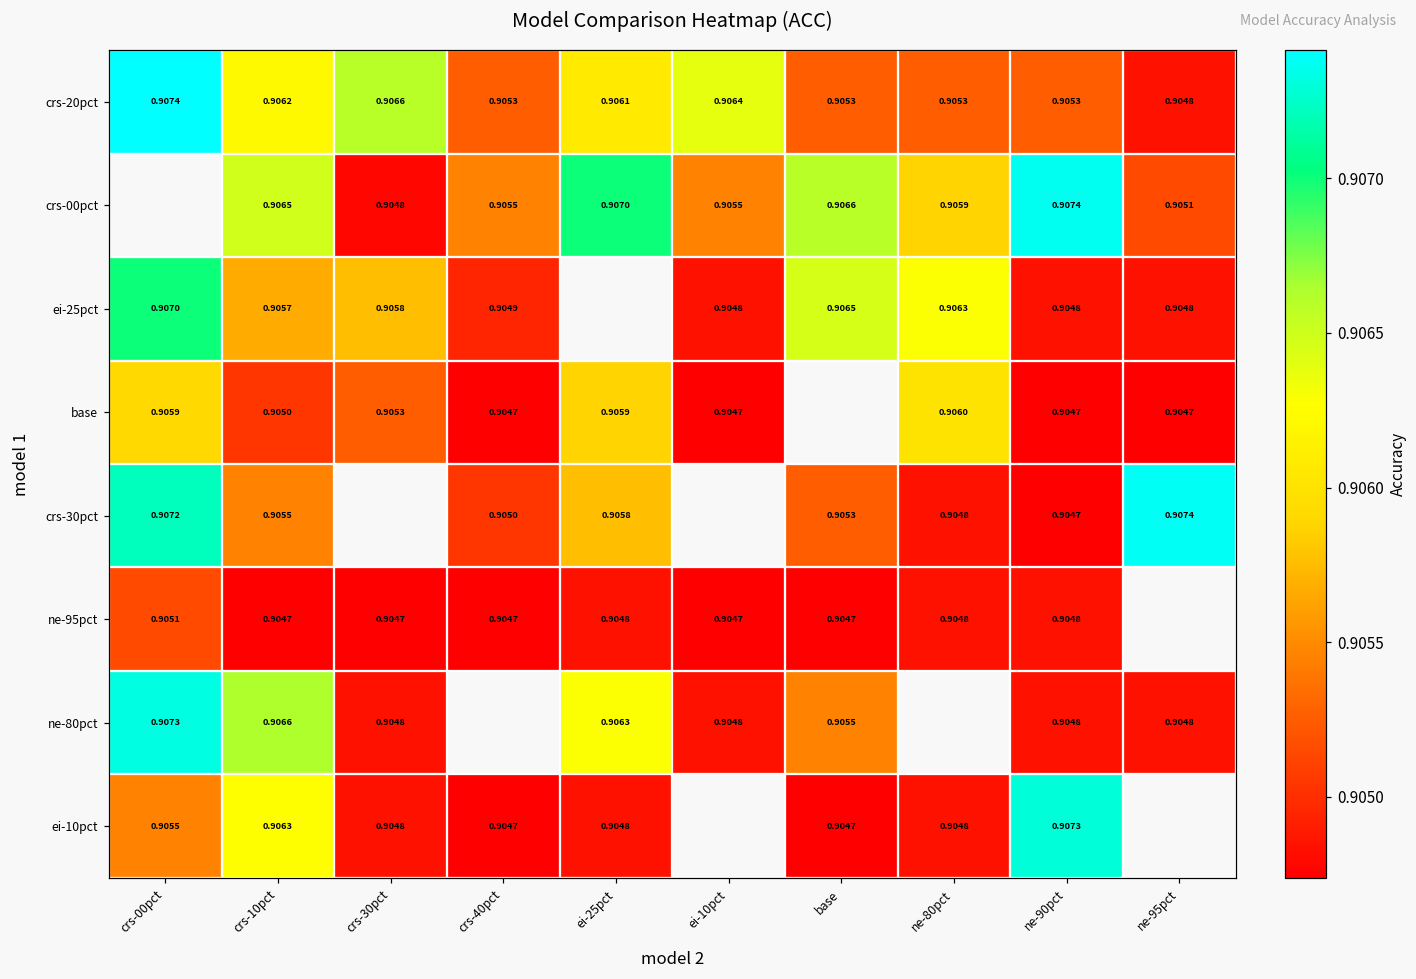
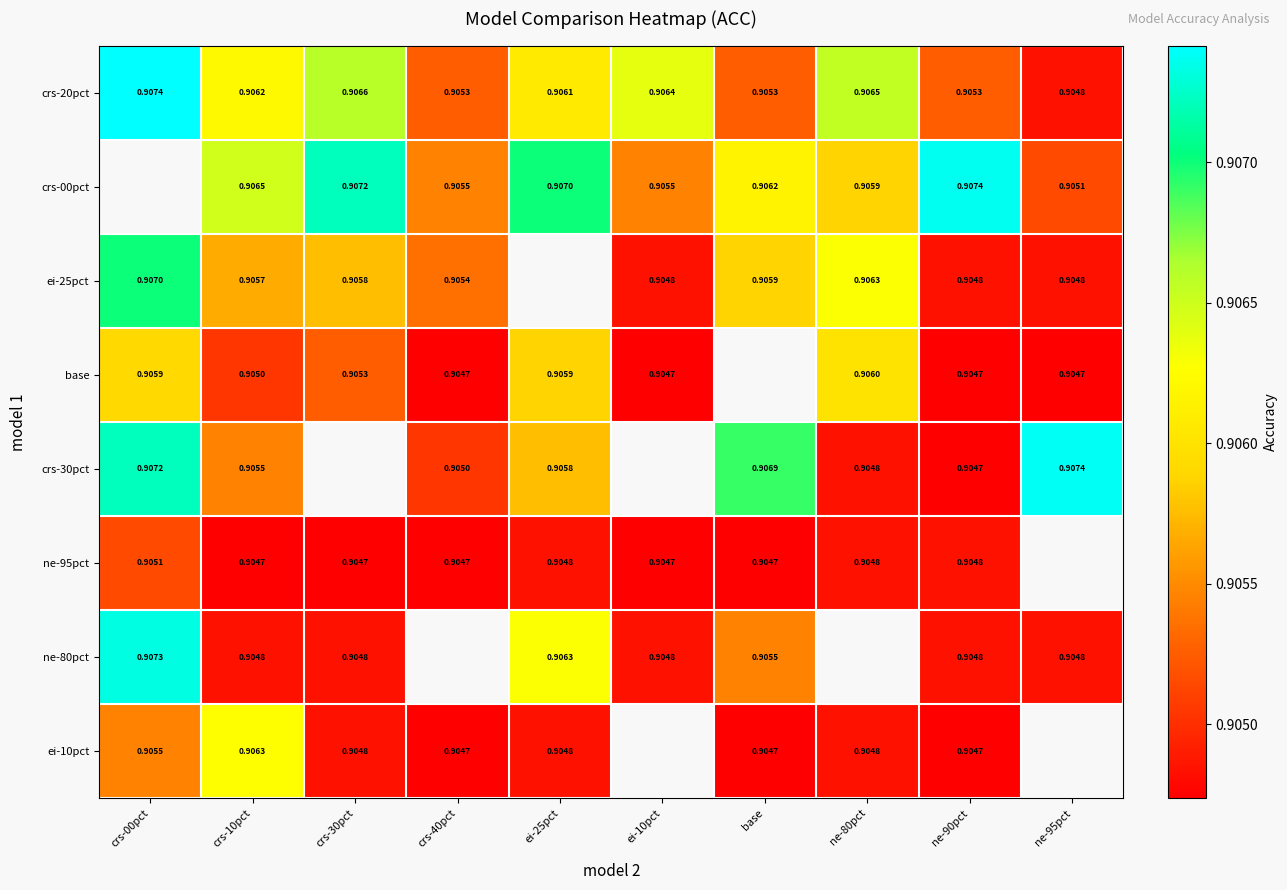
crs-20pct, ne-80pct: 0.9053 -> 0.9065
crs-00pct, crs-30pct: 0.9048 -> 0.9072
crs-00pct, base: 0.9066 -> 0.9062
ei-25pct, crs-40pct: 0.9049 -> 0.9054
ei-25pct, base: 0.9065 -> 0.9059
crs-30pct, base: 0.9053 -> 0.9069
ne-80pct, crs-10pct: 0.9066 -> 0.9048
ei-10pct, ne-90pct: 0.9073 -> 0.9047
